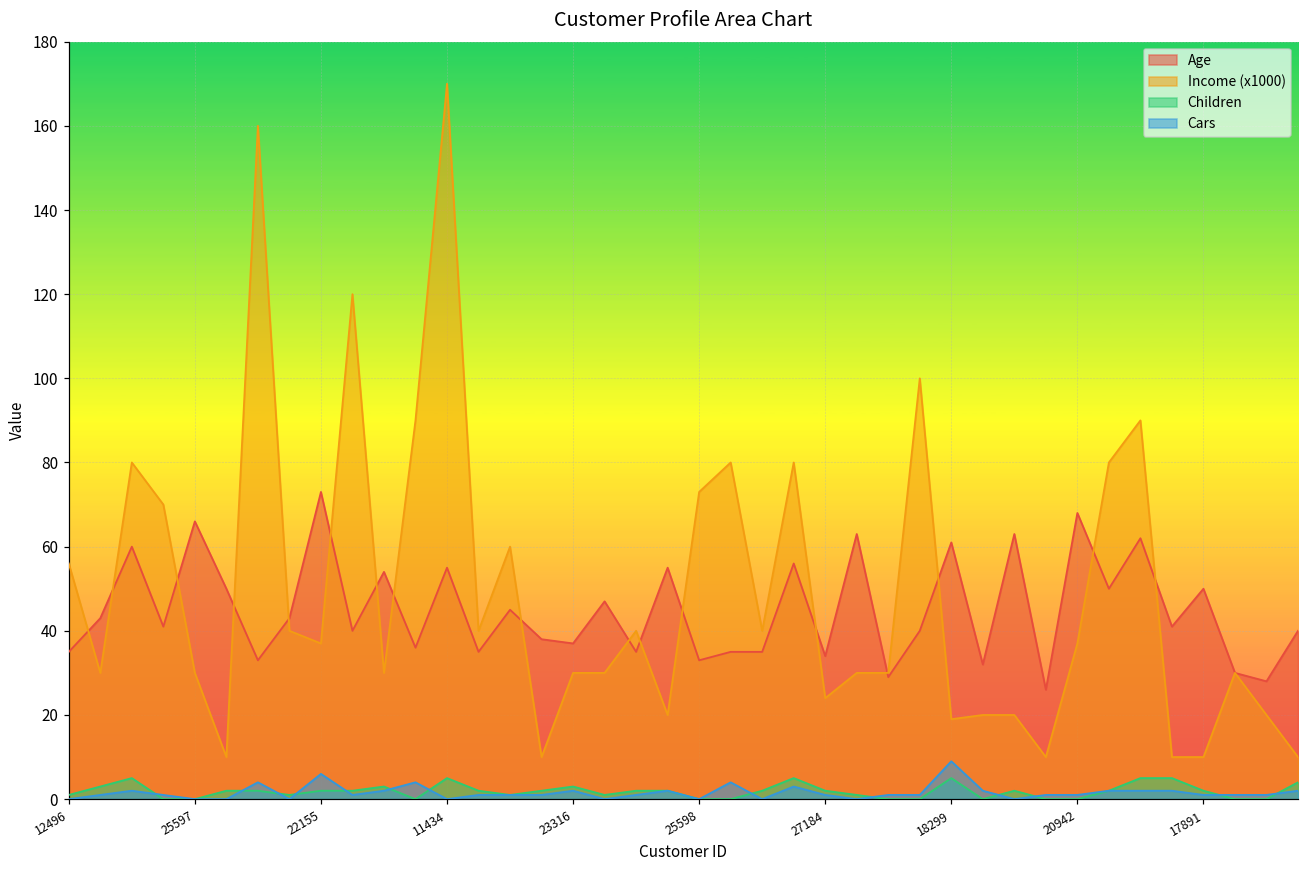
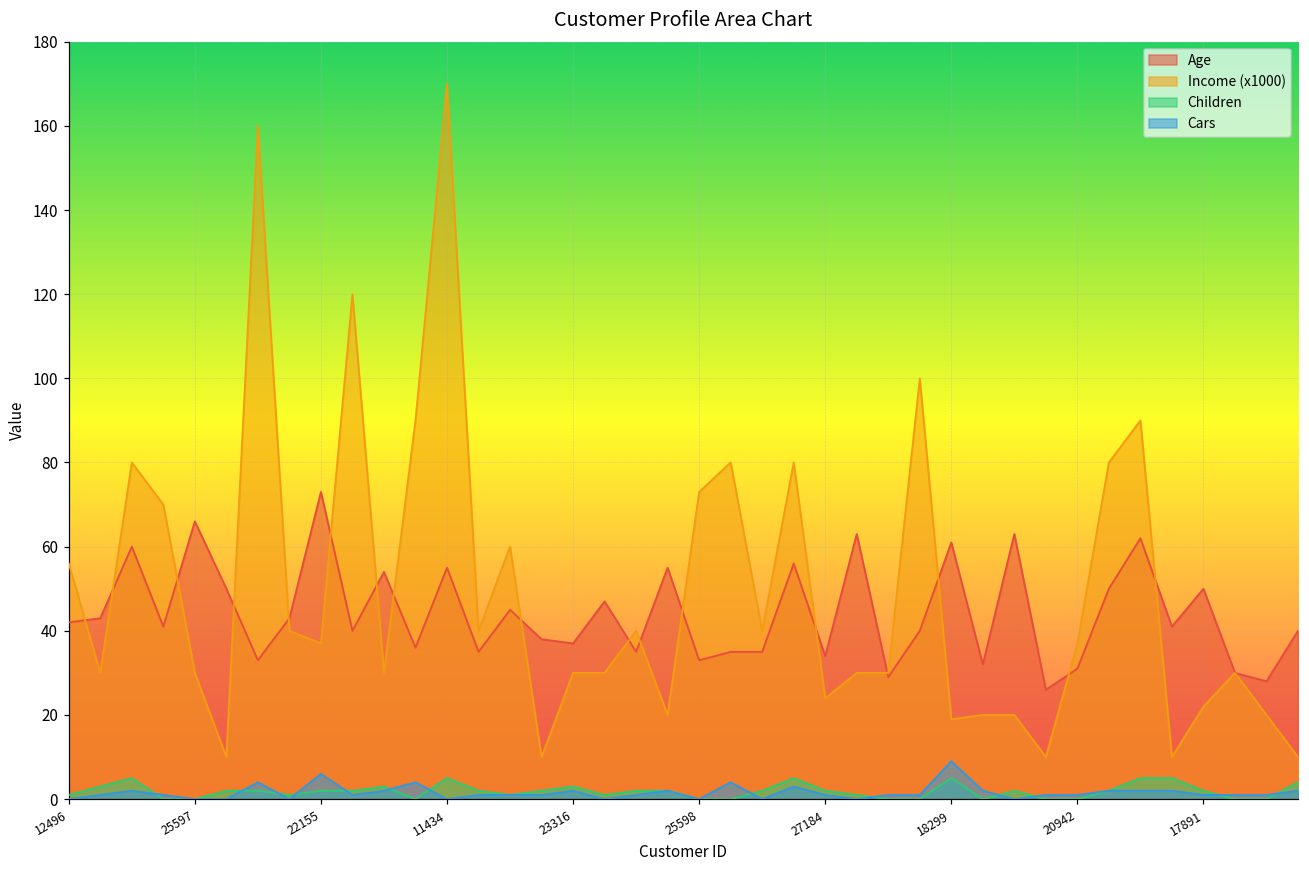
Age, 12496: 35 -> 42
Age, 20942: 68 -> 31
Income (x1000), 17891: 10 -> 22
